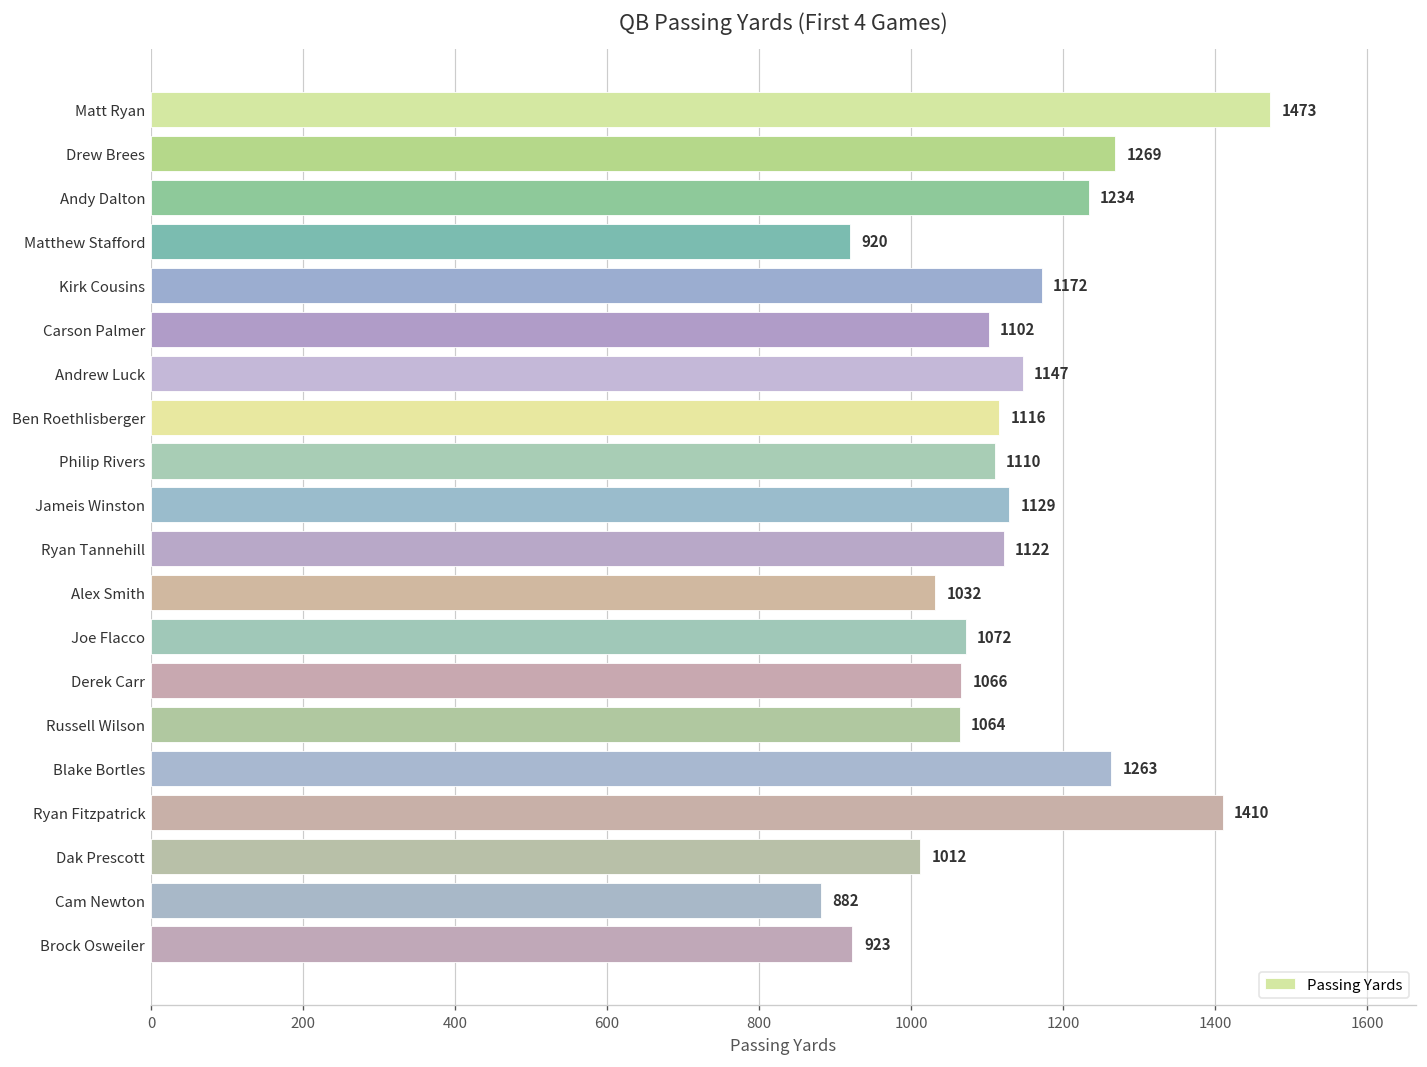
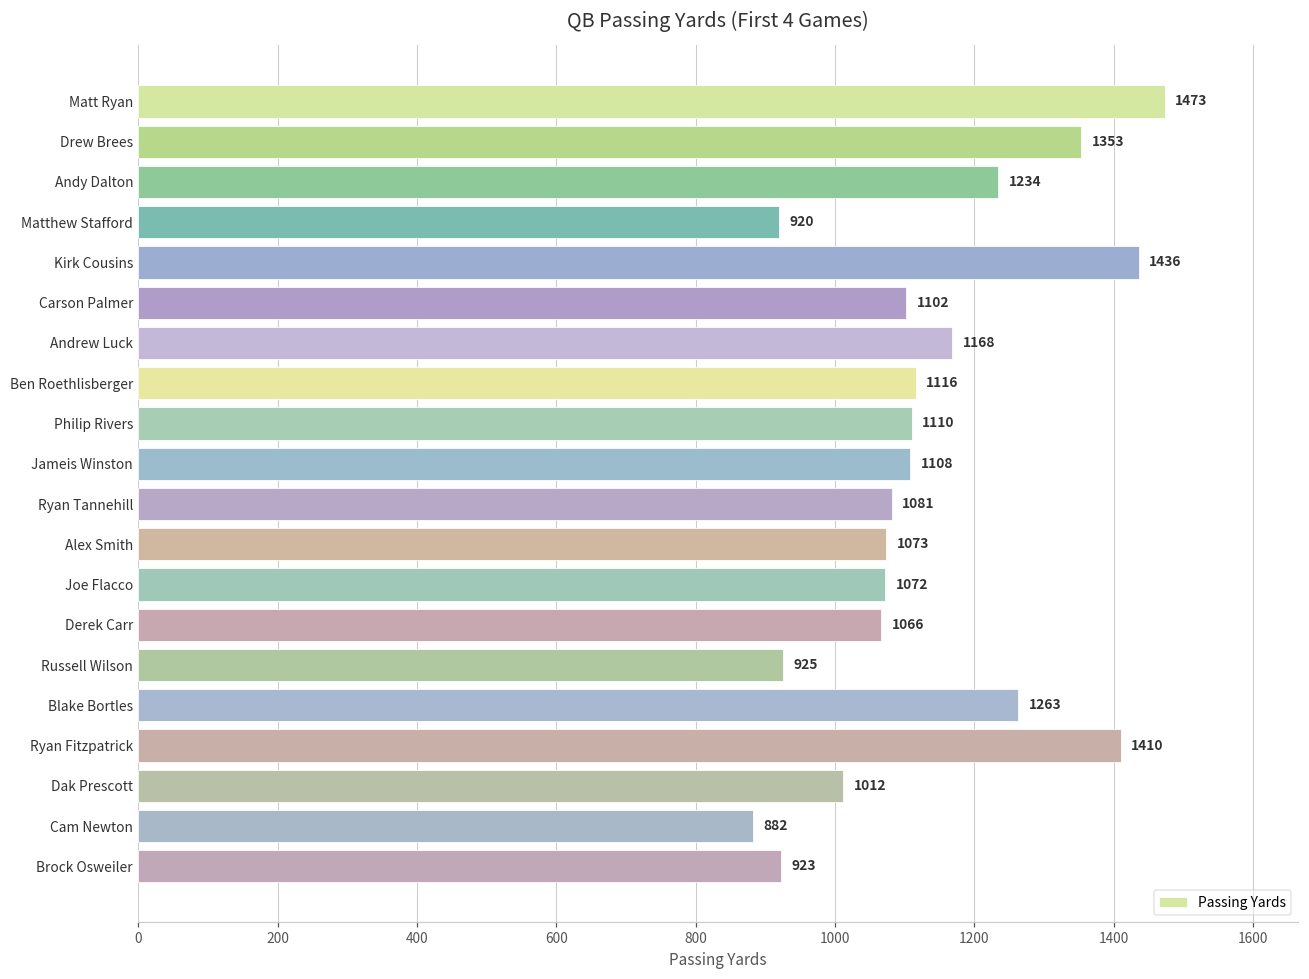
Drew Brees: 1269 -> 1353
Kirk Cousins: 1172 -> 1436
Andrew Luck: 1147 -> 1168
Jameis Winston: 1129 -> 1108
Ryan Tannehill: 1122 -> 1081
Alex Smith: 1032 -> 1073
Russell Wilson: 1064 -> 925
